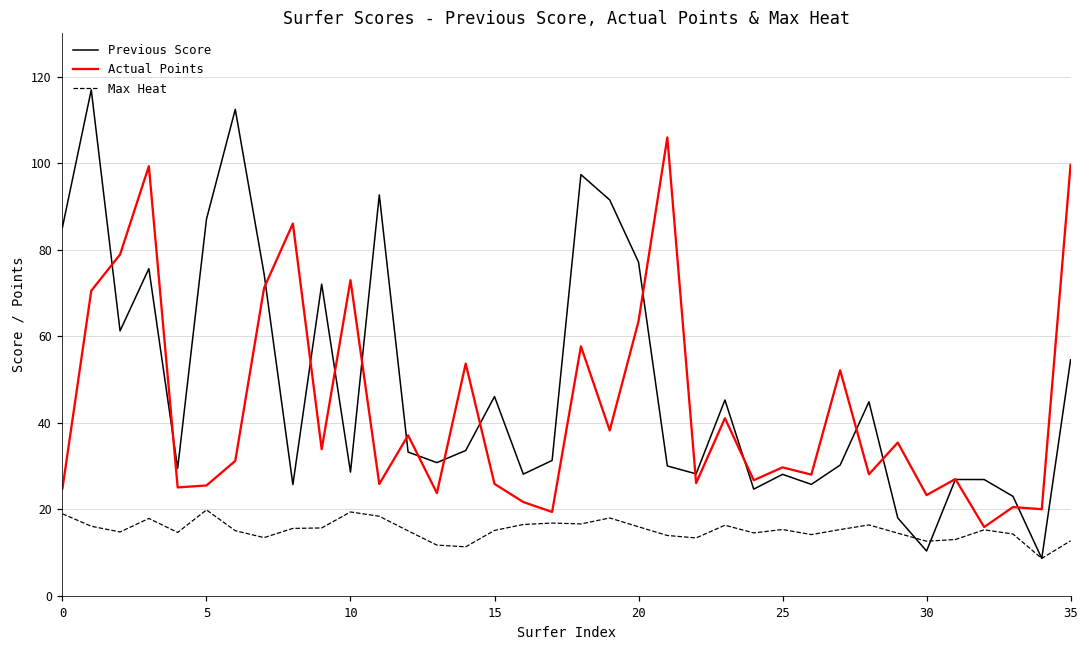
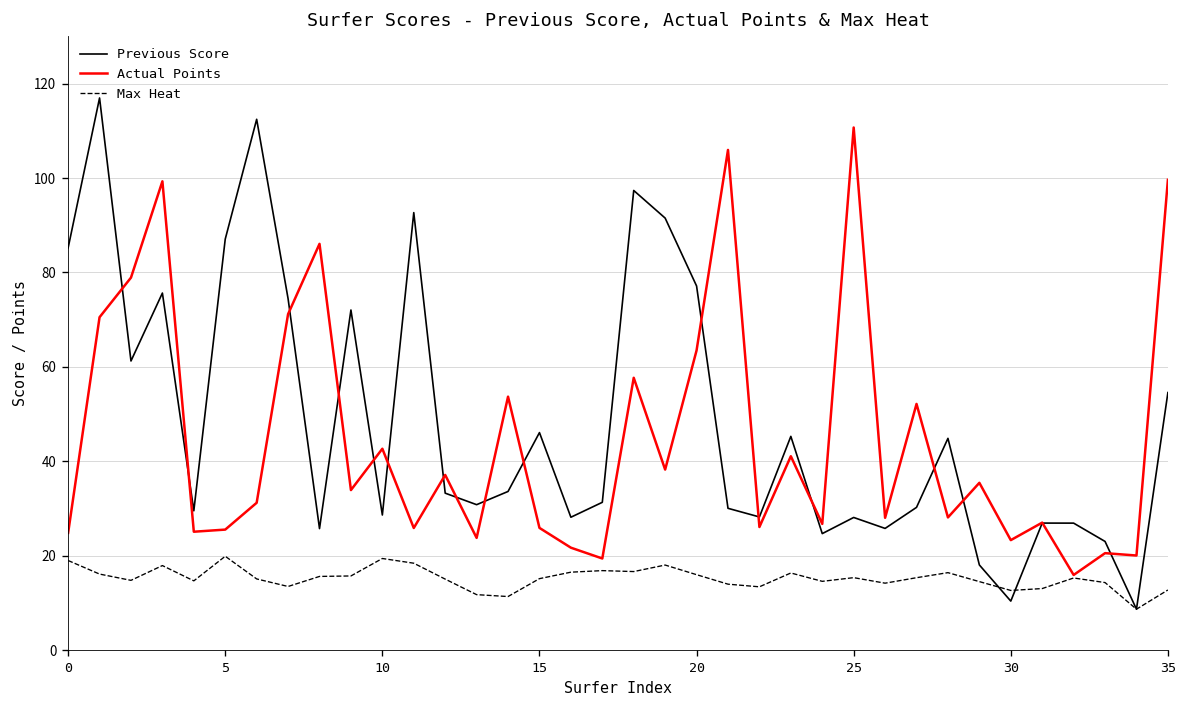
Actual Points, 10: 73 -> 43
Actual Points, 25: 30 -> 111
